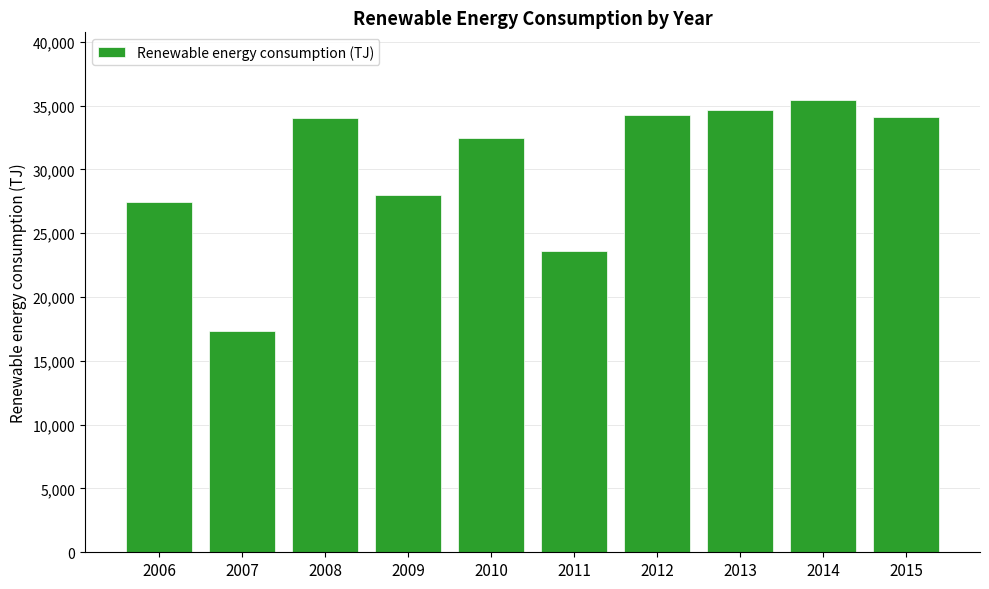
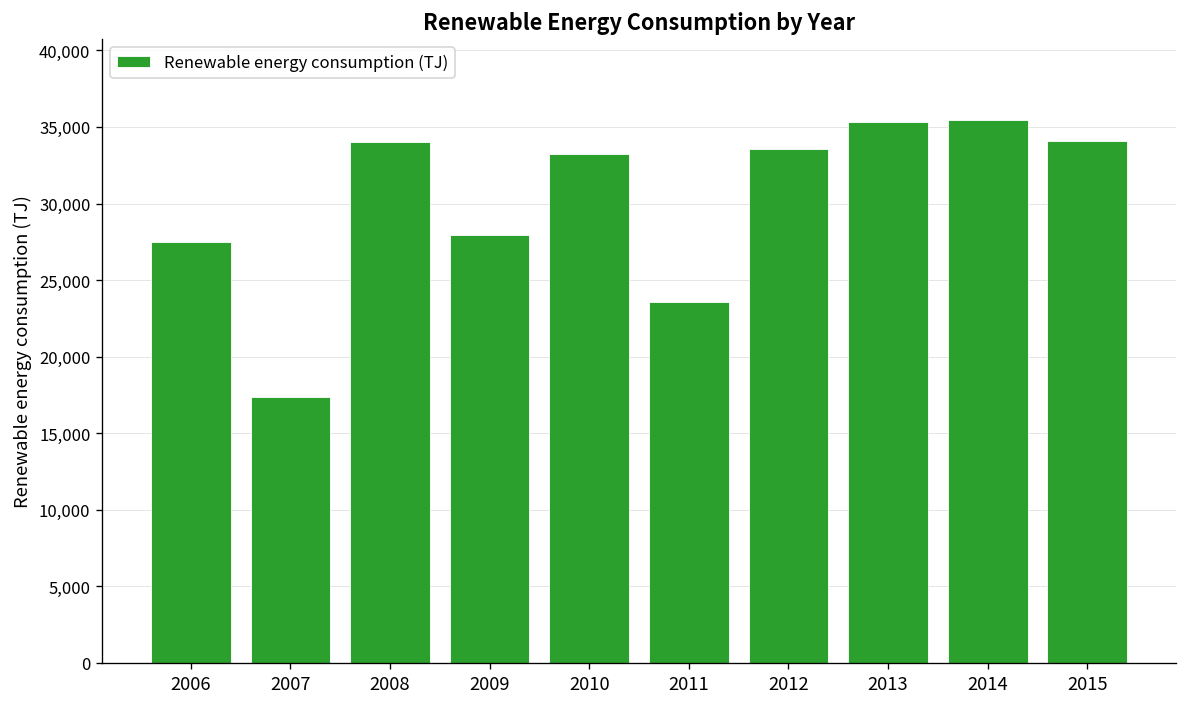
2010: 32,500 -> 33,200
2012: 34,300 -> 33,600
2013: 34,600 -> 35,300
